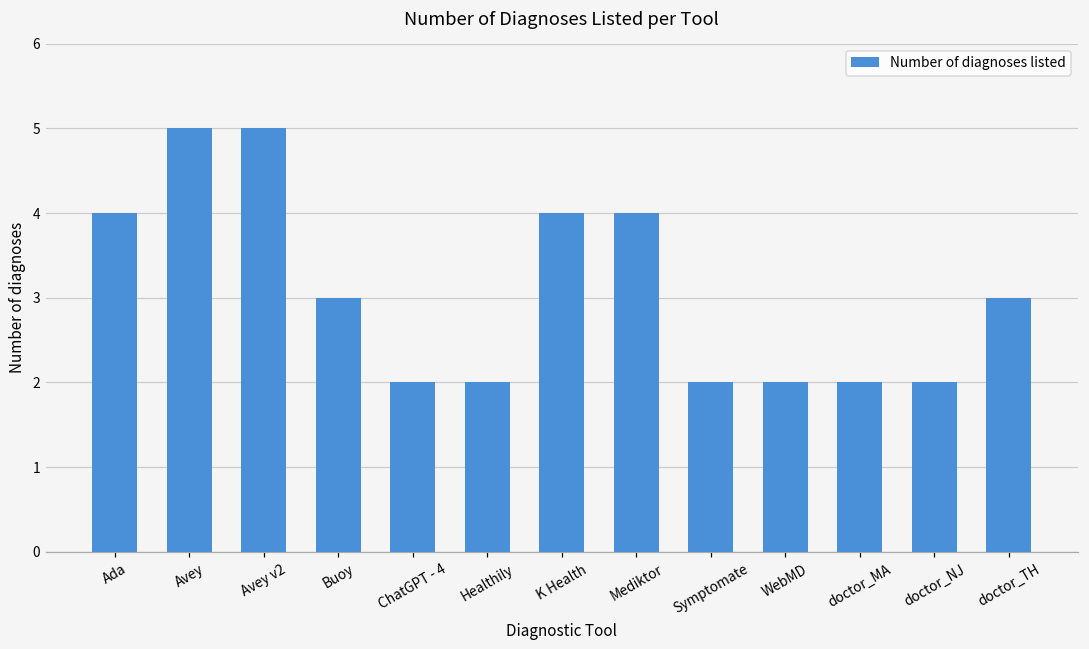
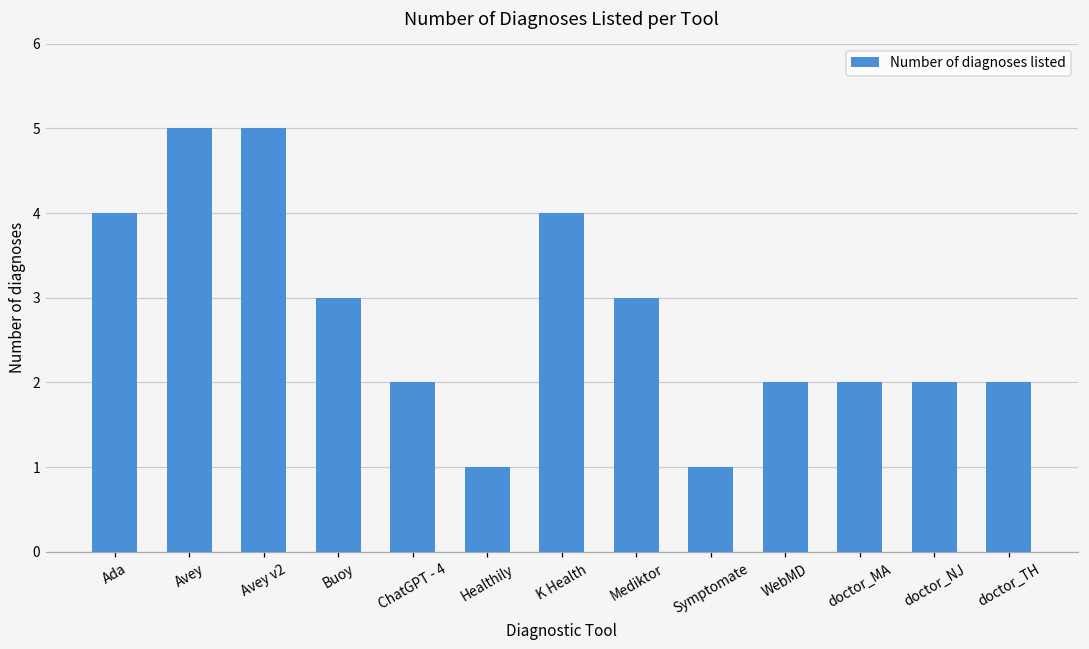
Healthily: 2 -> 1
Mediktor: 4 -> 3
Symptomate: 2 -> 1
doctor_TH: 3 -> 2
